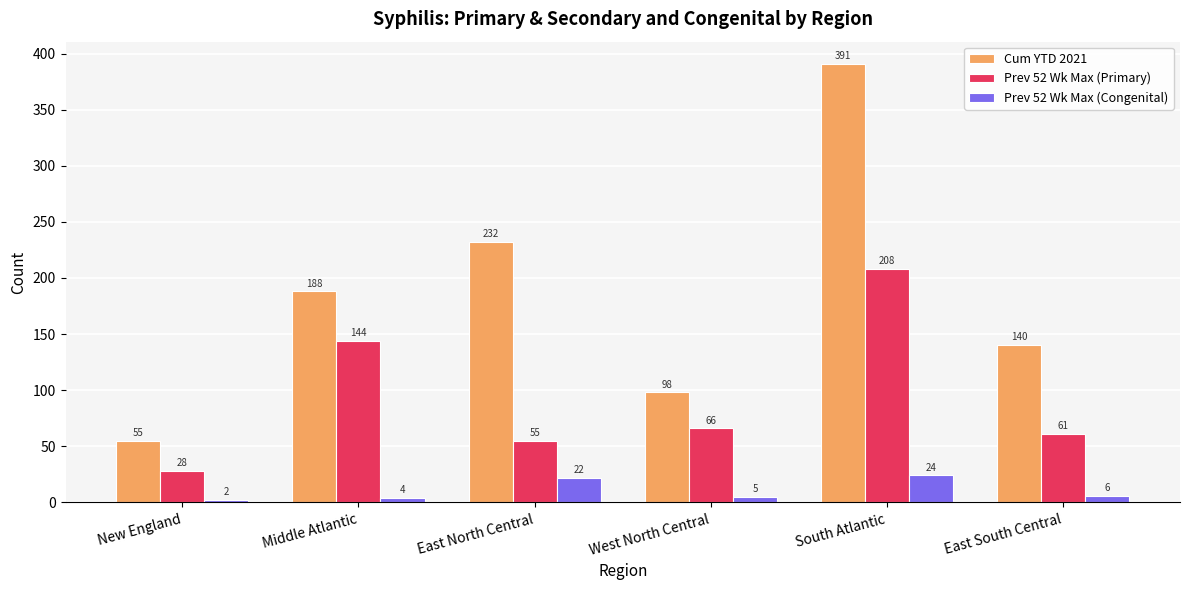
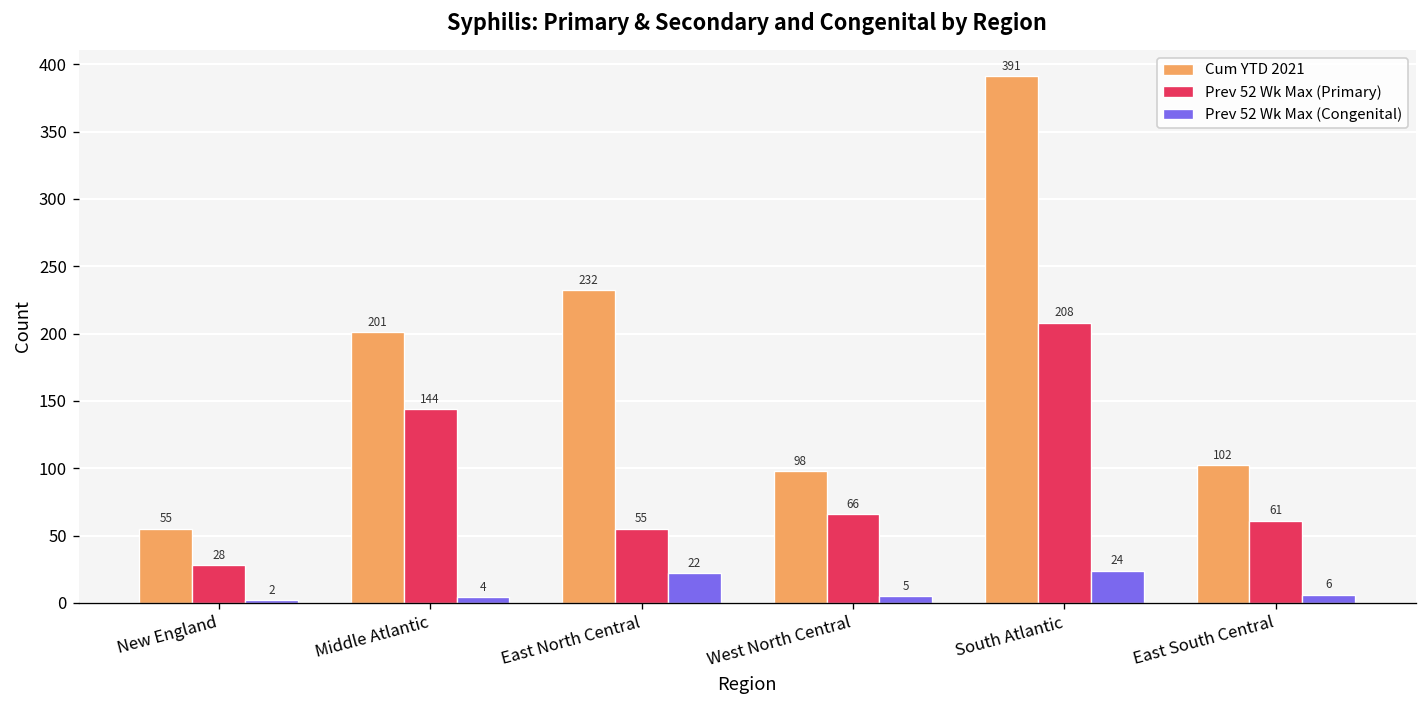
Cum YTD 2021, Middle Atlantic: 188 -> 201
Cum YTD 2021, East South Central: 140 -> 102
